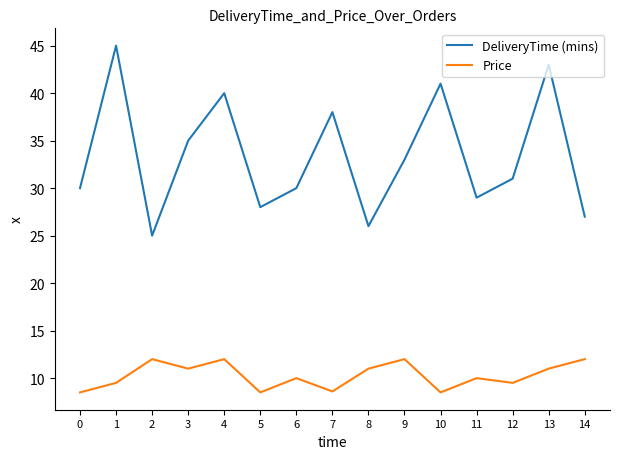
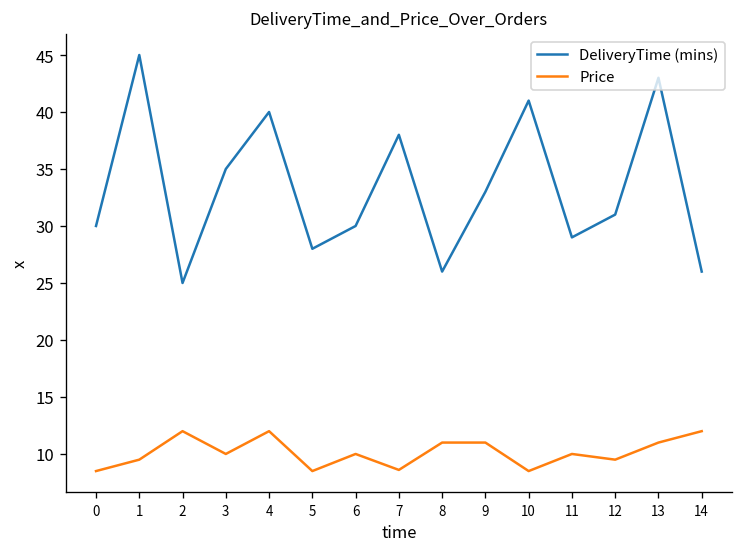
Price, 3: 11 -> 10
Price, 9: 12 -> 11
DeliveryTime (mins), 14: 27 -> 26
